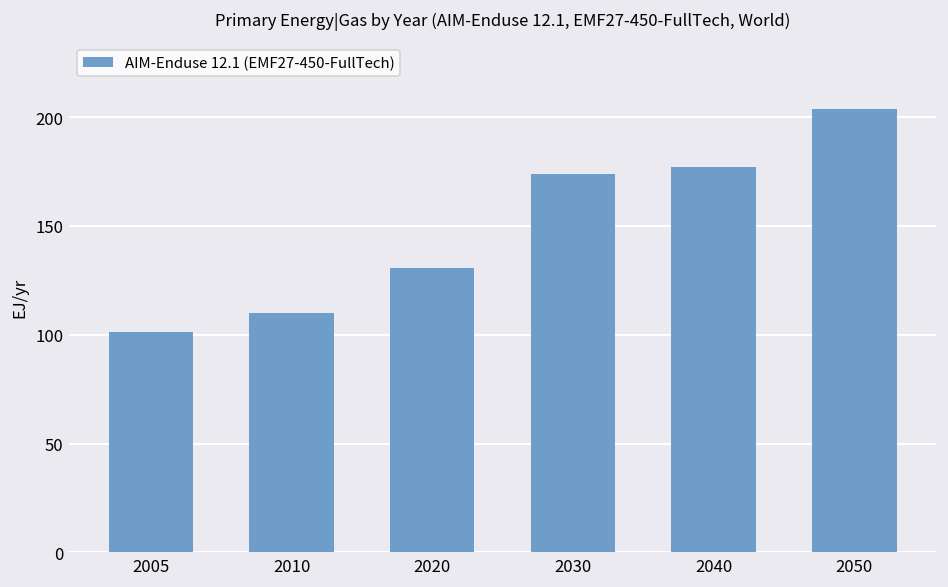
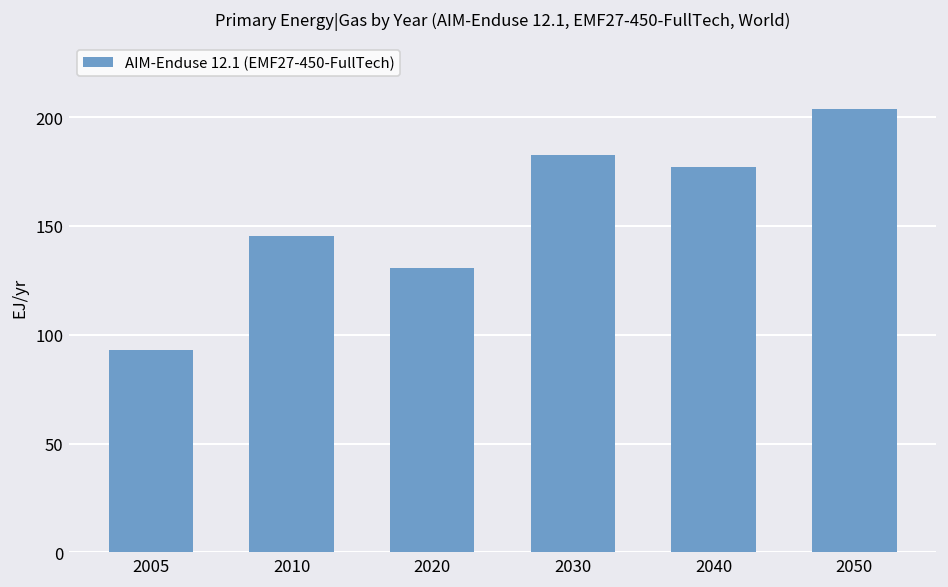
2005: 101 -> 93
2010: 110 -> 145
2030: 174 -> 183
